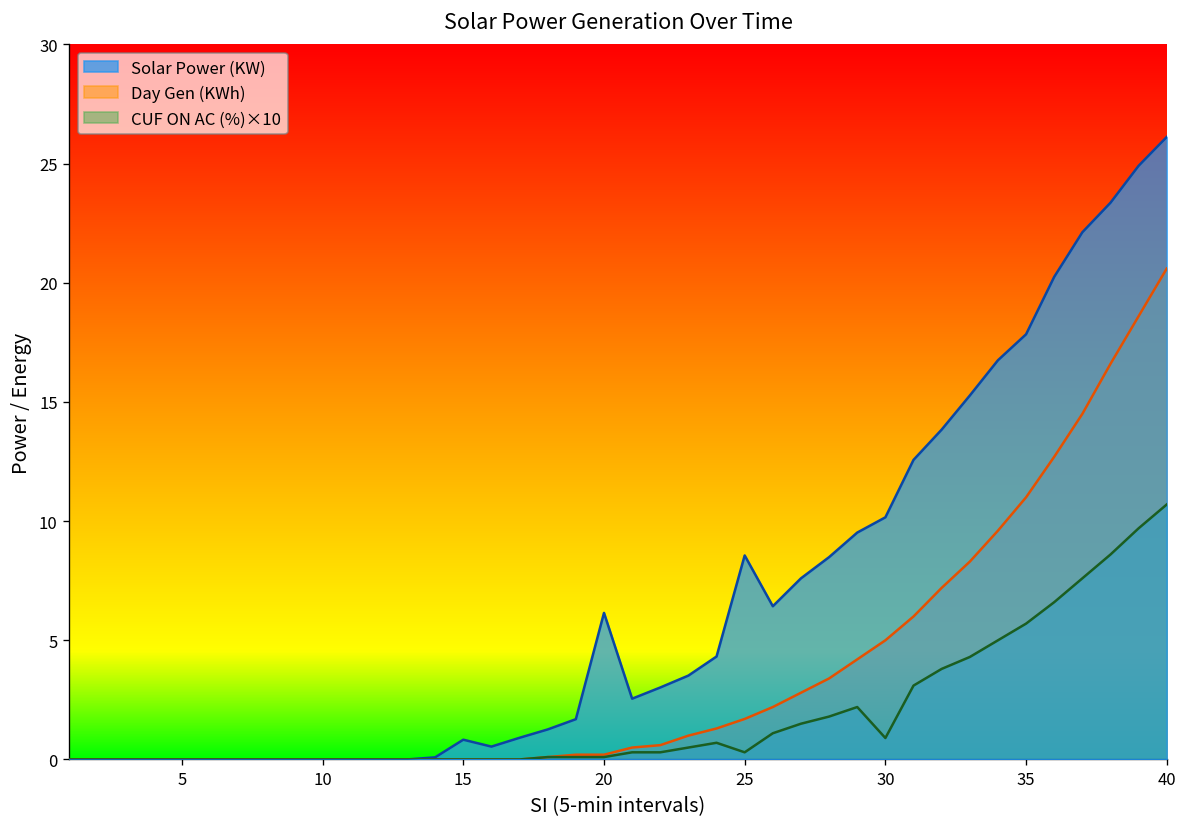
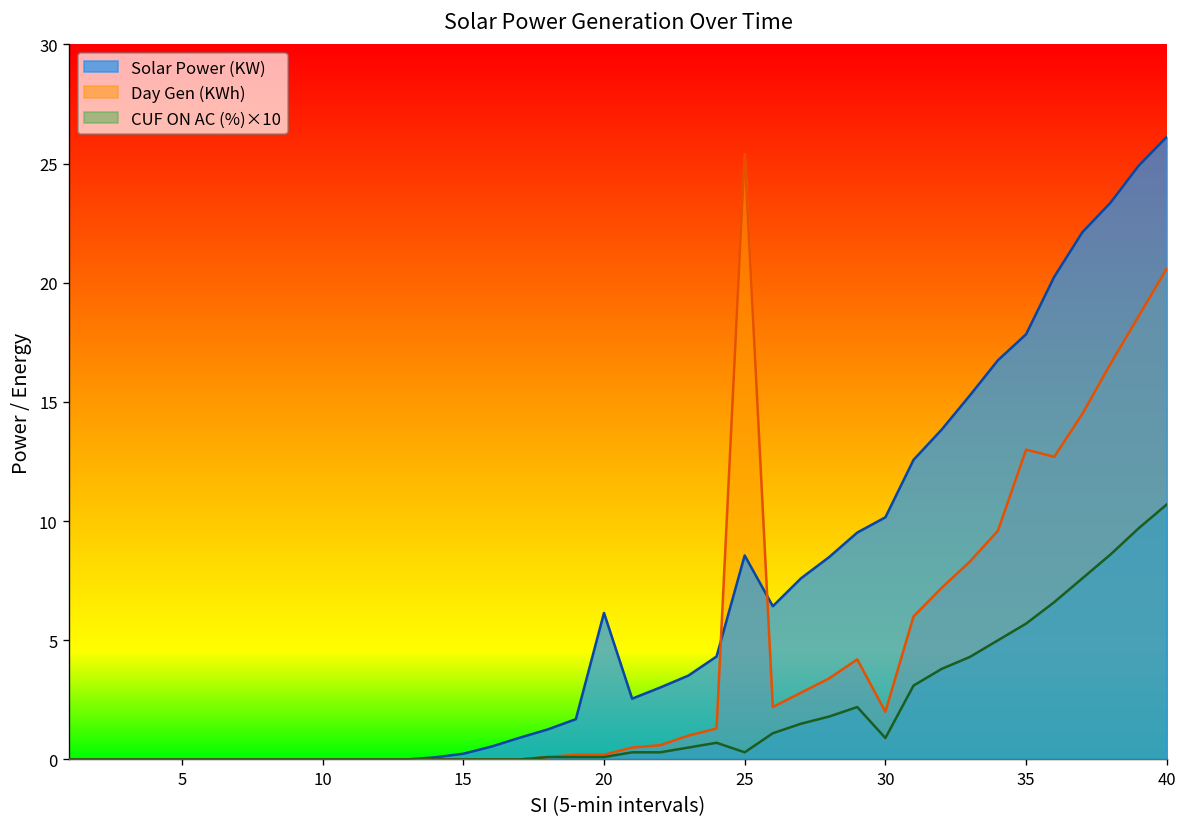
Solar Power (KW), 15: 0.8 -> 0.2
Day Gen (KWh), 25: 1.7 -> 25.4
Day Gen (KWh), 30: 5 -> 2
Day Gen (KWh), 35: 11 -> 13
